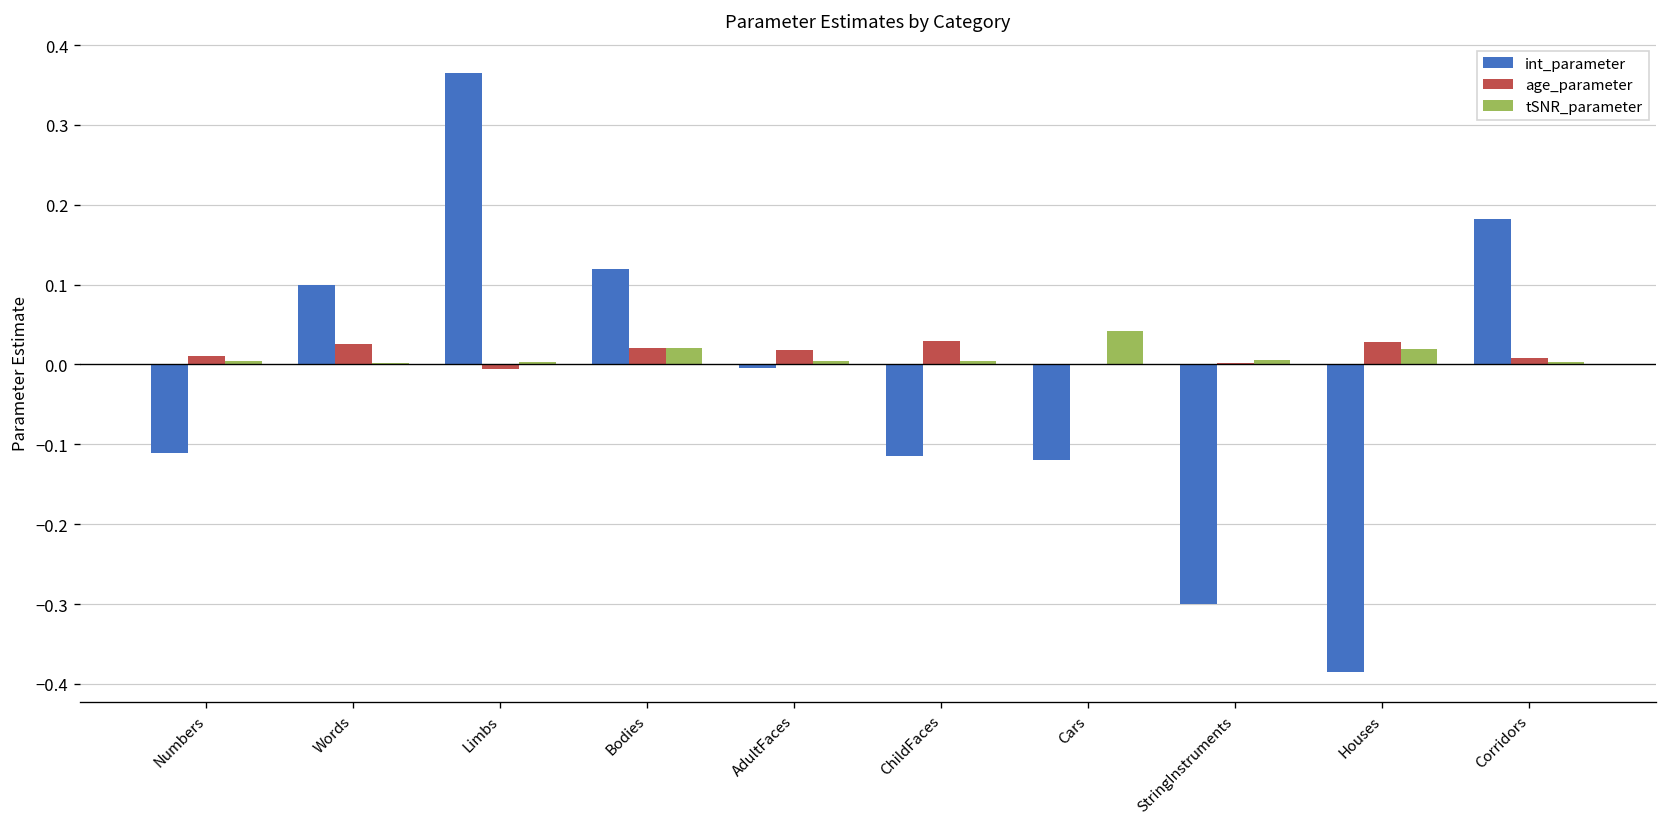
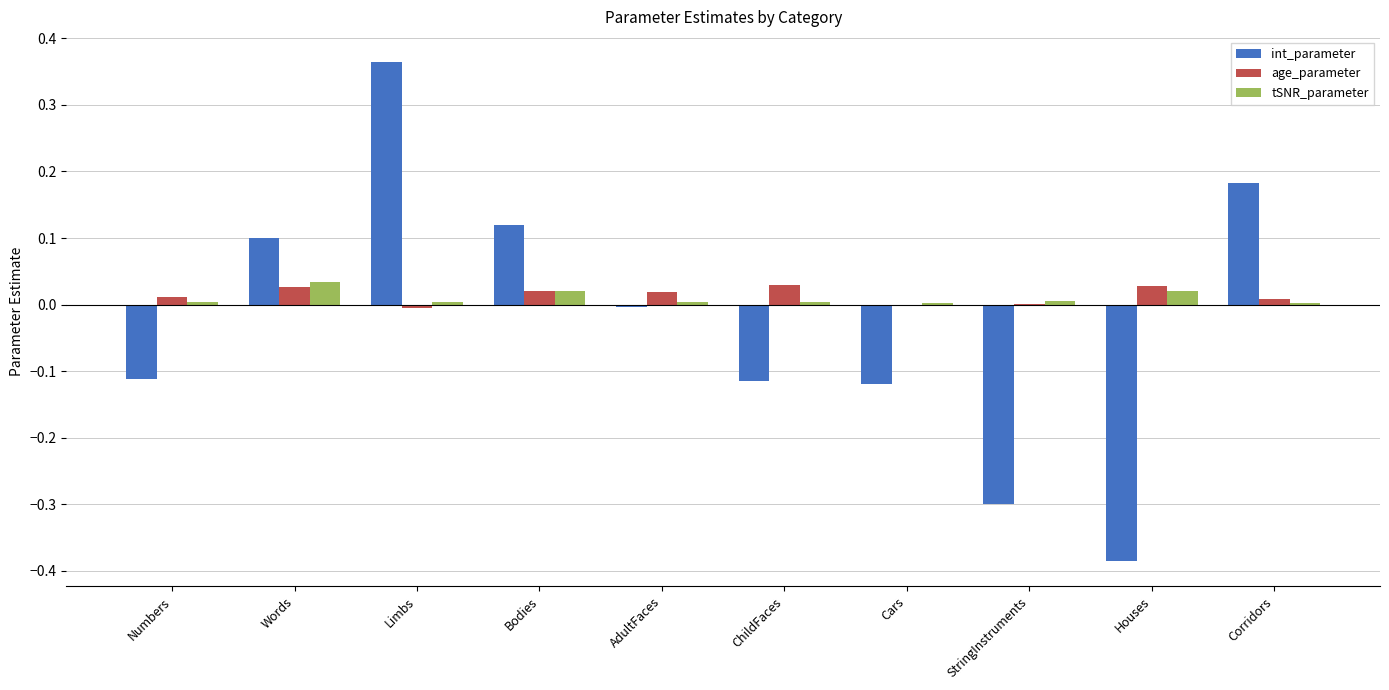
tSNR_parameter, Words: 0.00 -> 0.03
tSNR_parameter, Cars: 0.04 -> 0.00
